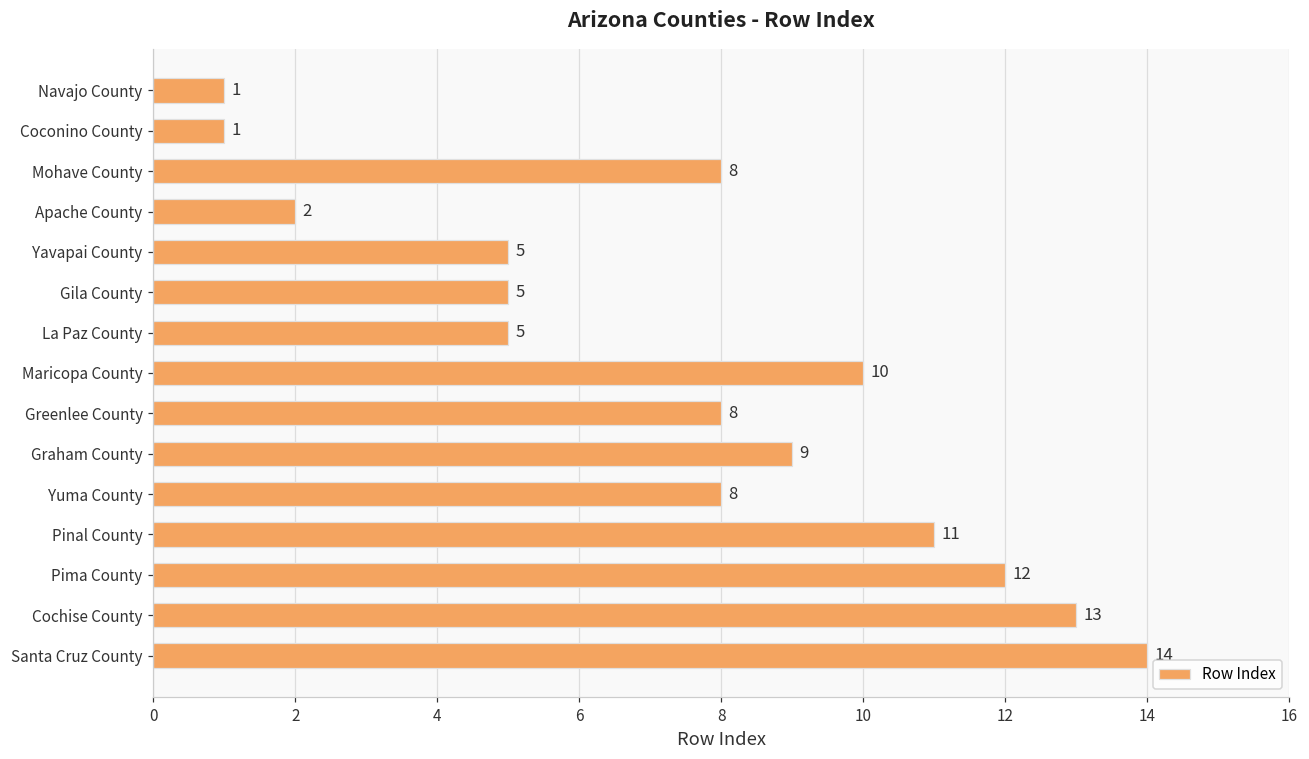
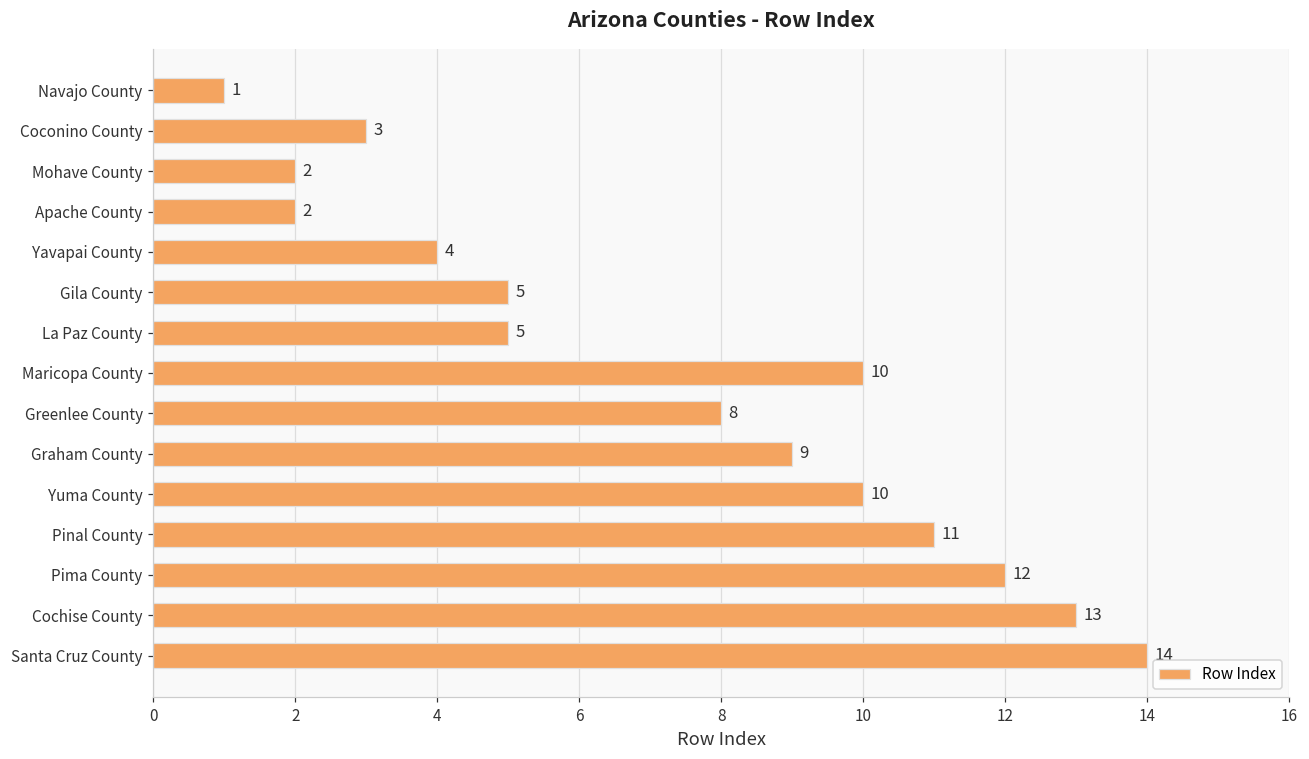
Coconino County: 1 -> 3
Mohave County: 8 -> 2
Yavapai County: 5 -> 4
Yuma County: 8 -> 10
